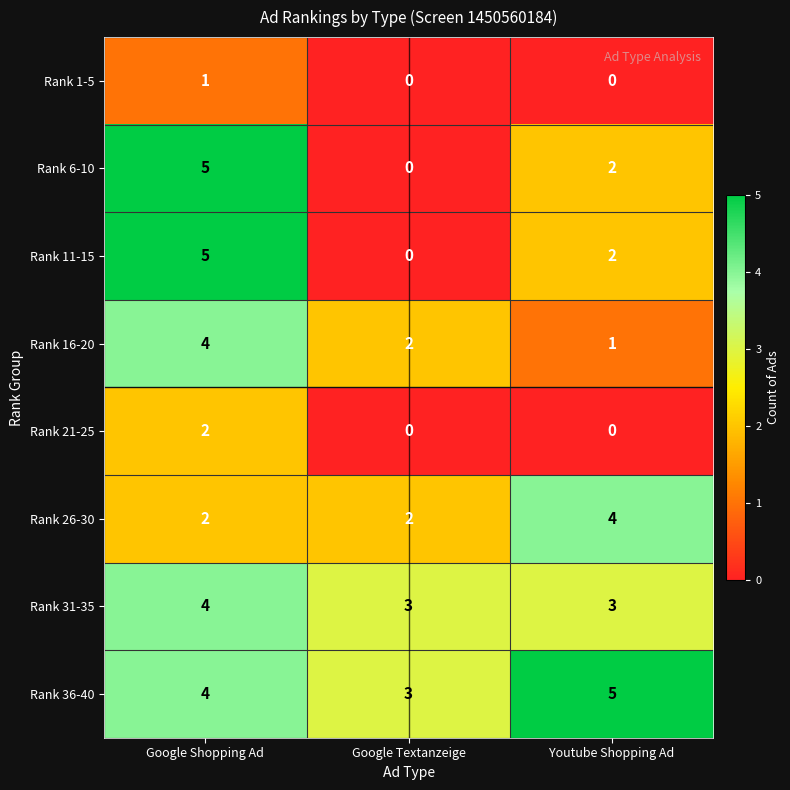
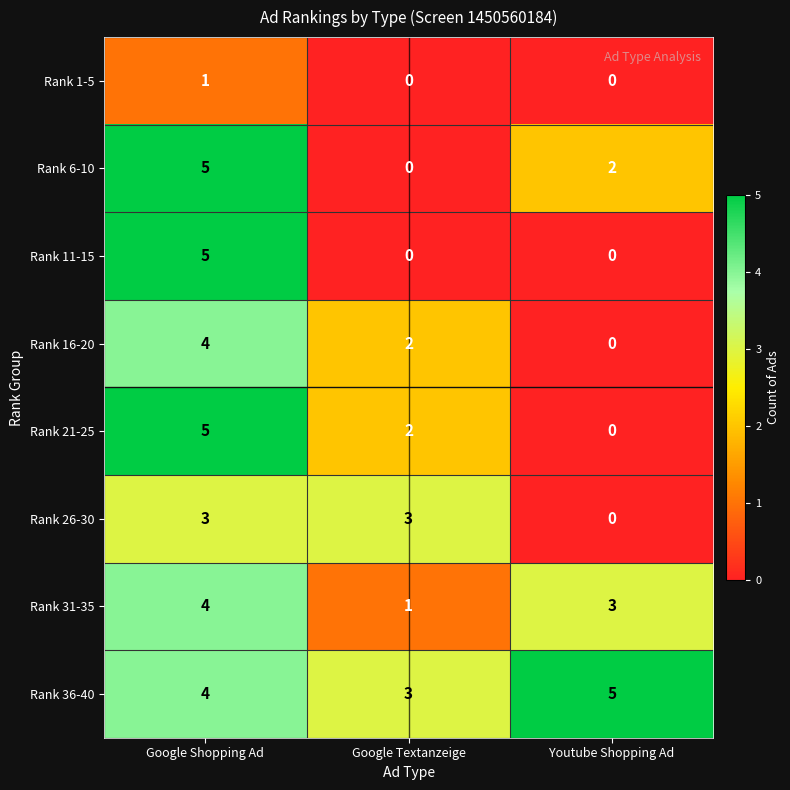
Rank 11-15, Youtube Shopping Ad: 2 -> 0
Rank 16-20, Youtube Shopping Ad: 1 -> 0
Rank 21-25, Google Shopping Ad: 2 -> 5
Rank 21-25, Google Textanzeige: 0 -> 2
Rank 26-30, Google Shopping Ad: 2 -> 3
Rank 26-30, Google Textanzeige: 2 -> 3
Rank 26-30, Youtube Shopping Ad: 4 -> 0
Rank 31-35, Google Textanzeige: 3 -> 1
